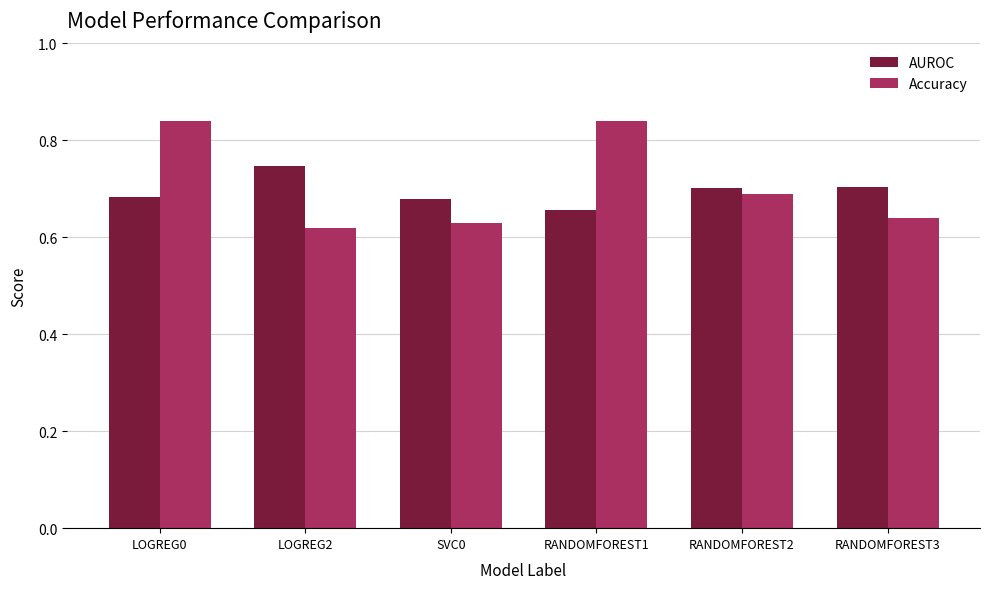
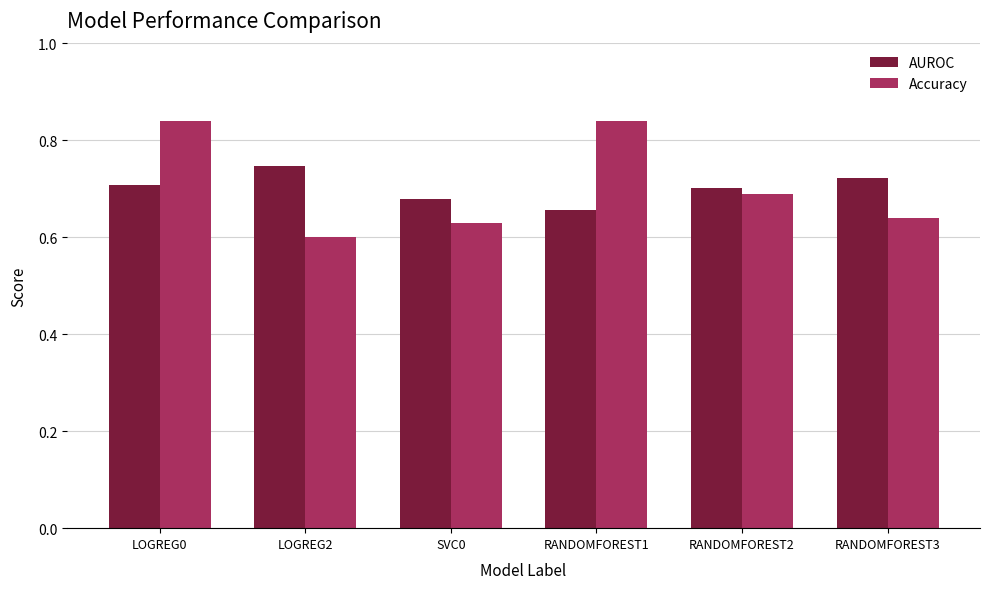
AUROC, LOGREG0: 0.68 -> 0.71
Accuracy, LOGREG2: 0.62 -> 0.60
AUROC, RANDOMFOREST3: 0.70 -> 0.72
